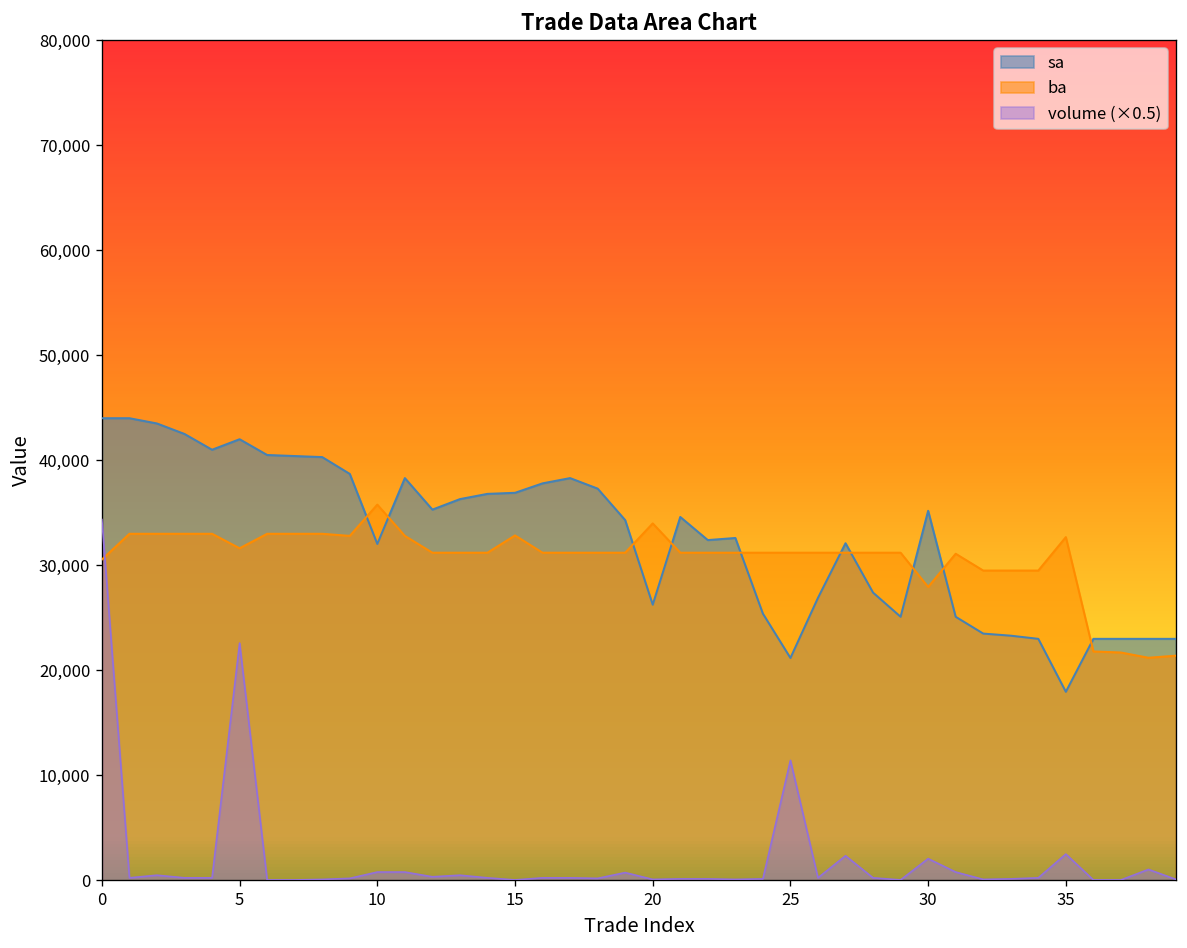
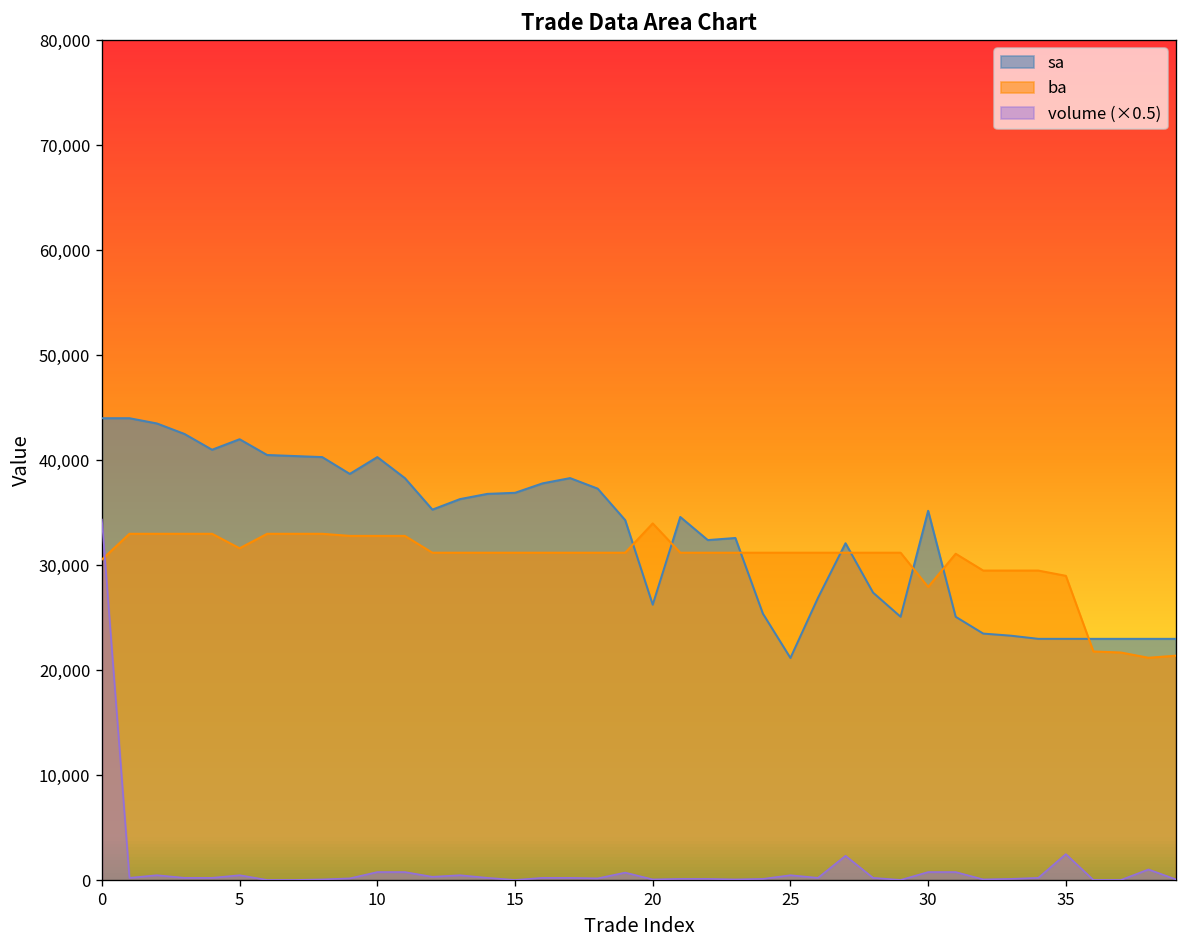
volume (×0.5), 5: 23,000 -> 1,000
sa, 10: 32,000 -> 40,000
ba, 10: 36,000 -> 33,000
ba, 15: 33,000 -> 31,000
volume (×0.5), 25: 11,000 -> 1,000
volume (×0.5), 30: 2,000 -> 1,000
sa, 35: 18,000 -> 23,000
ba, 35: 33,000 -> 29,000
